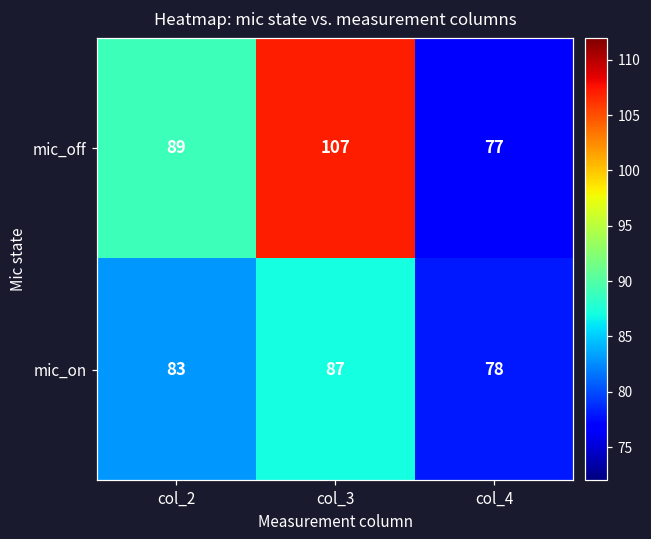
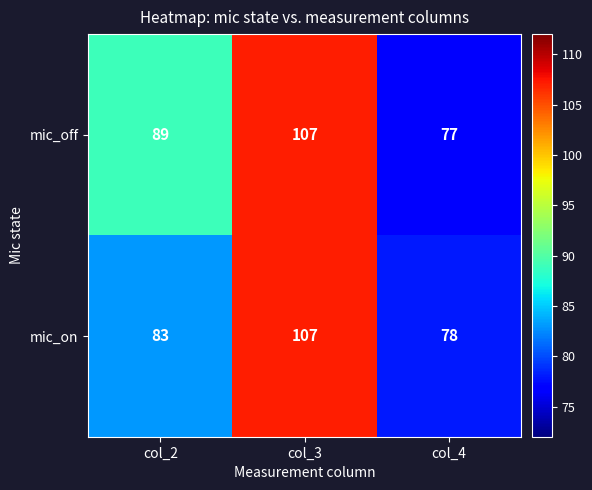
mic_on, col_3: 87 -> 107
